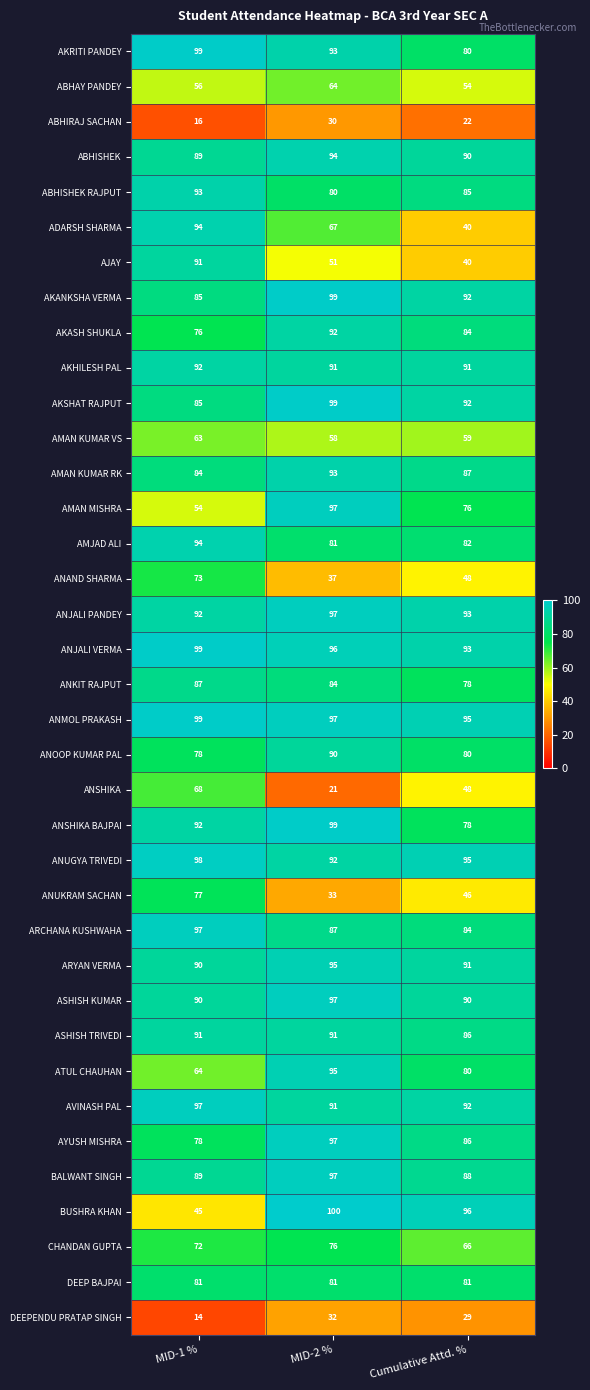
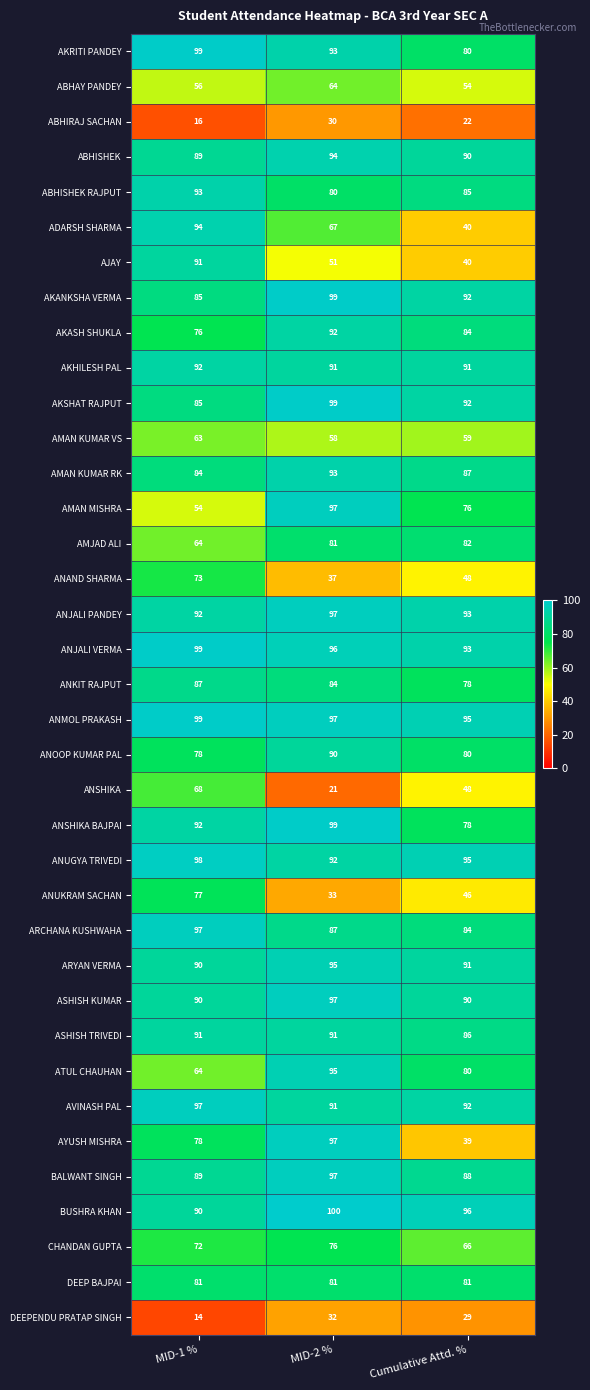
AMJAD ALI, MID-1 %: 94 -> 64
AYUSH MISHRA, Cumulative Attd. %: 86 -> 39
BUSHRA KHAN, MID-1 %: 45 -> 90
